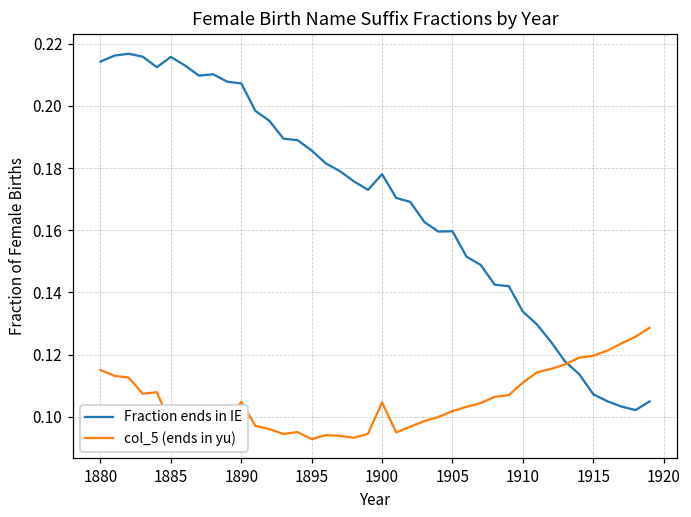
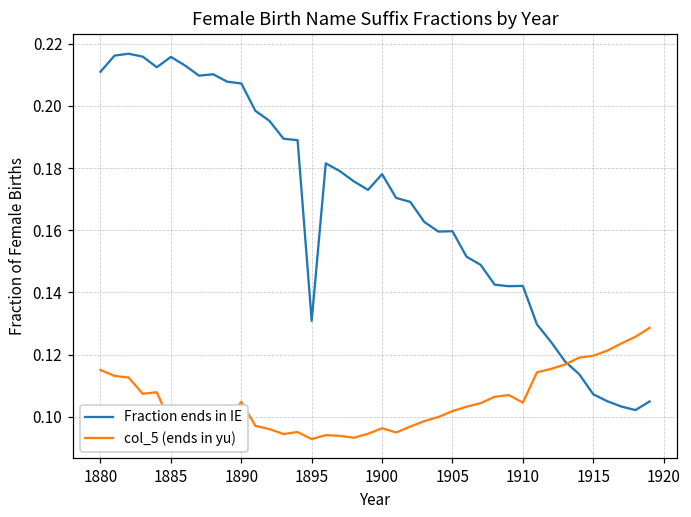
Fraction ends in IE, 1880: 0.214 -> 0.211
Fraction ends in IE, 1895: 0.186 -> 0.131
col_5 (ends in yu), 1900: 0.105 -> 0.096
Fraction ends in IE, 1910: 0.134 -> 0.142
col_5 (ends in yu), 1910: 0.111 -> 0.105
